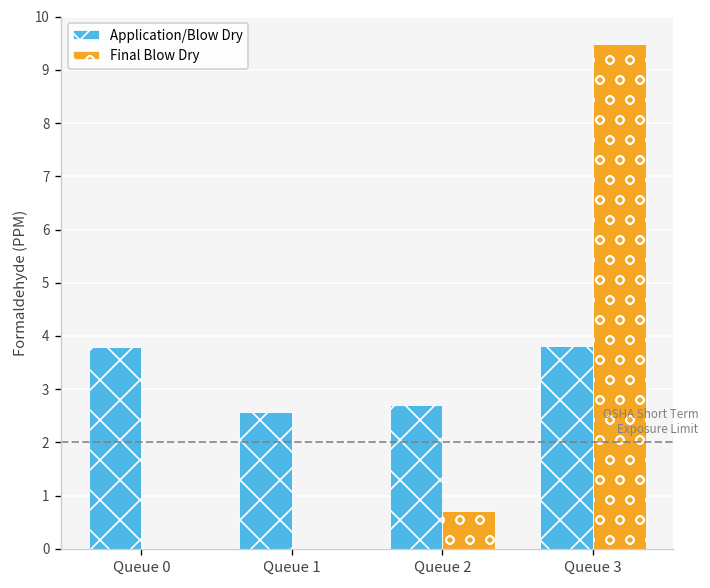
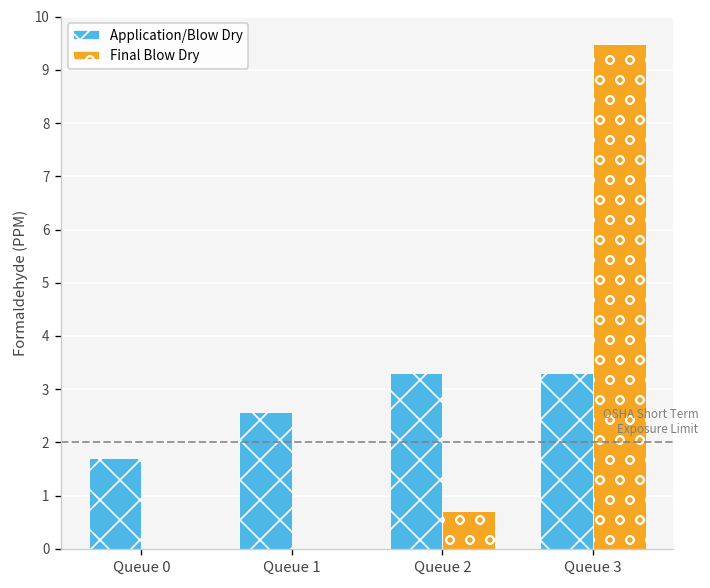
Application/Blow Dry, Queue 0: 3.8 -> 1.7
Application/Blow Dry, Queue 2: 2.7 -> 3.3
Application/Blow Dry, Queue 3: 3.8 -> 3.3
